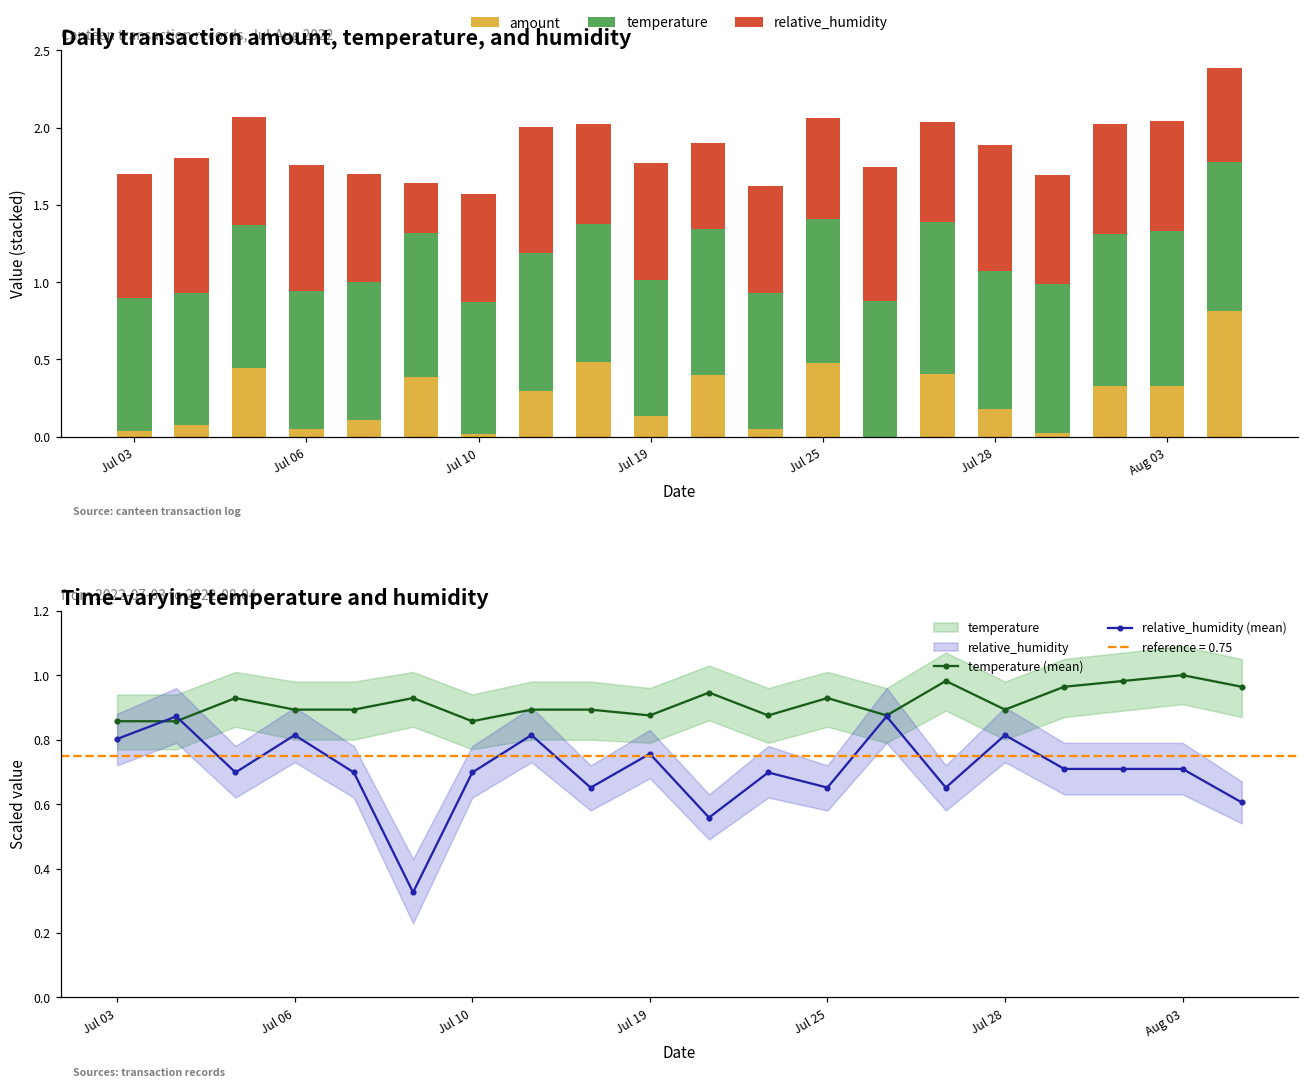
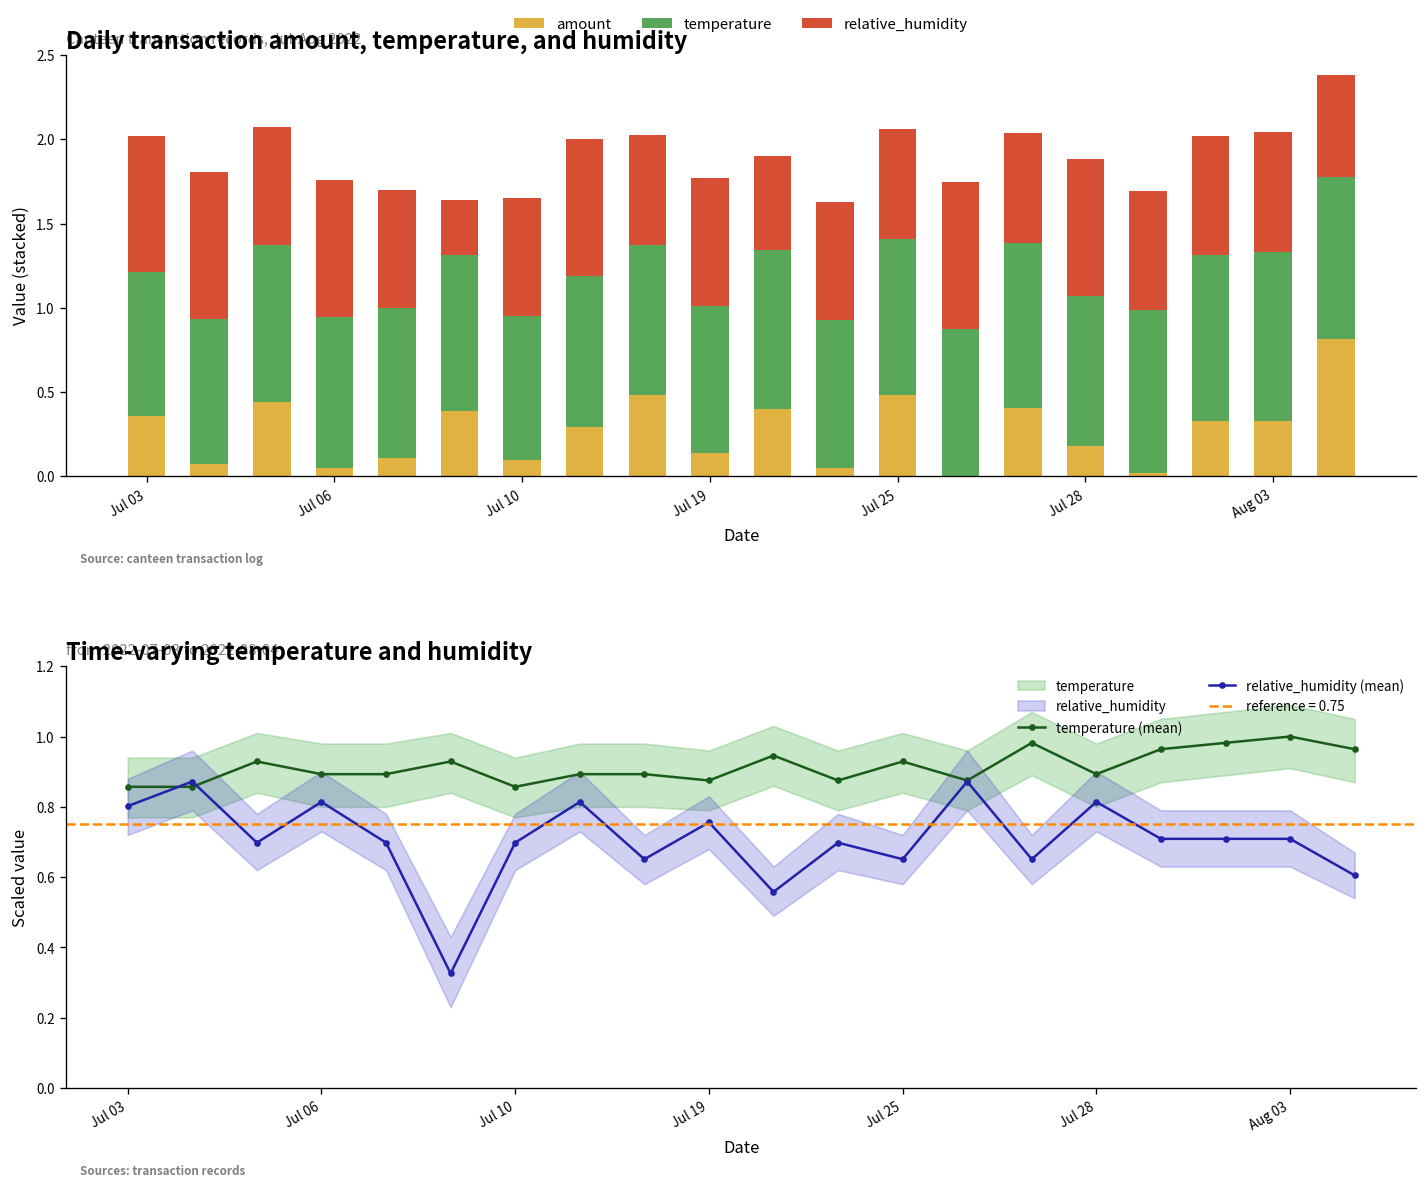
Daily transaction amount, temperature, and humidity, amount, Jul 03: 0.04 -> 0.36
Daily transaction amount, temperature, and humidity, amount, Jul 10: 0.02 -> 0.10
